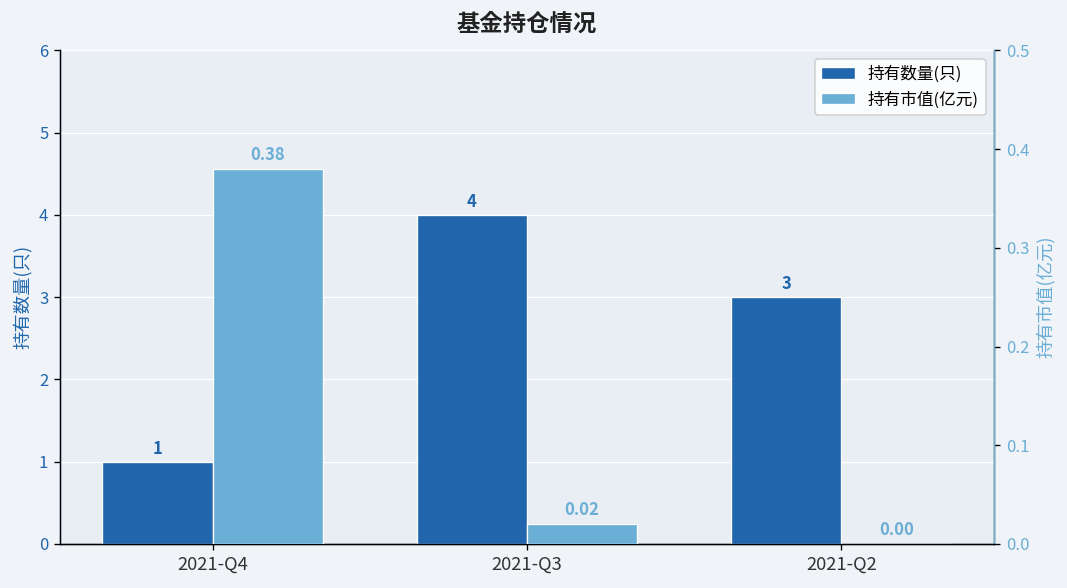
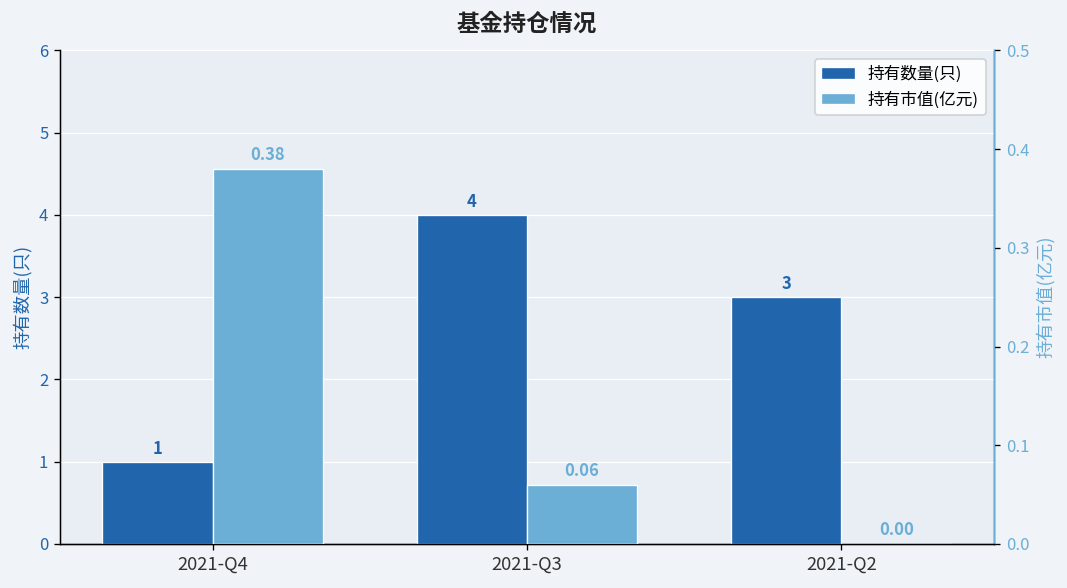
持有市值(亿元), 2021-Q3: 0.02 -> 0.06
